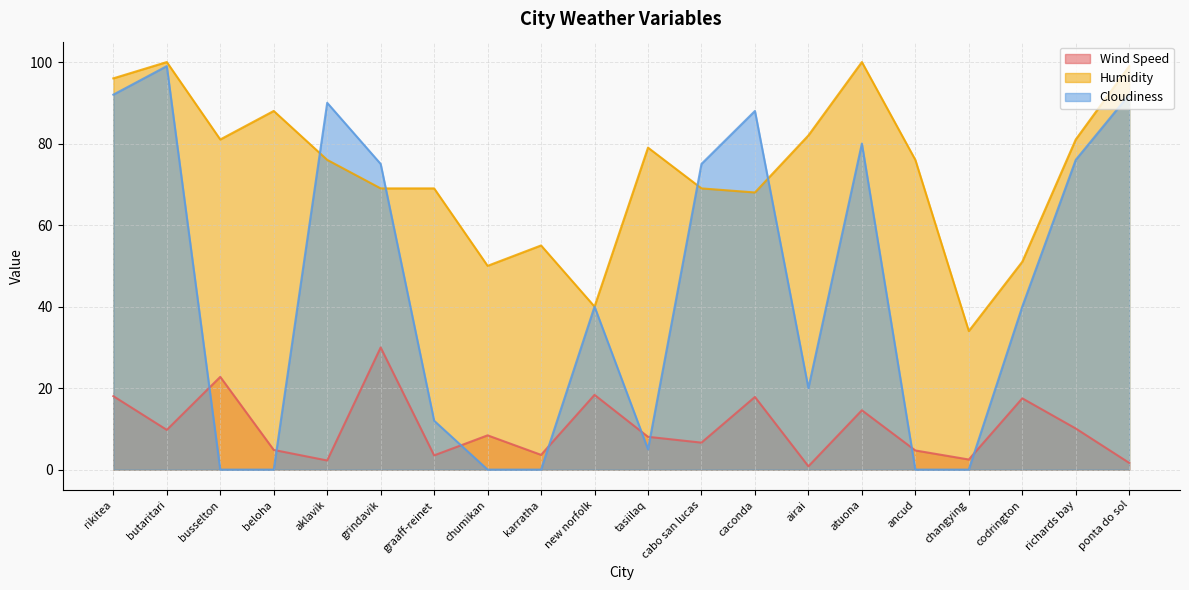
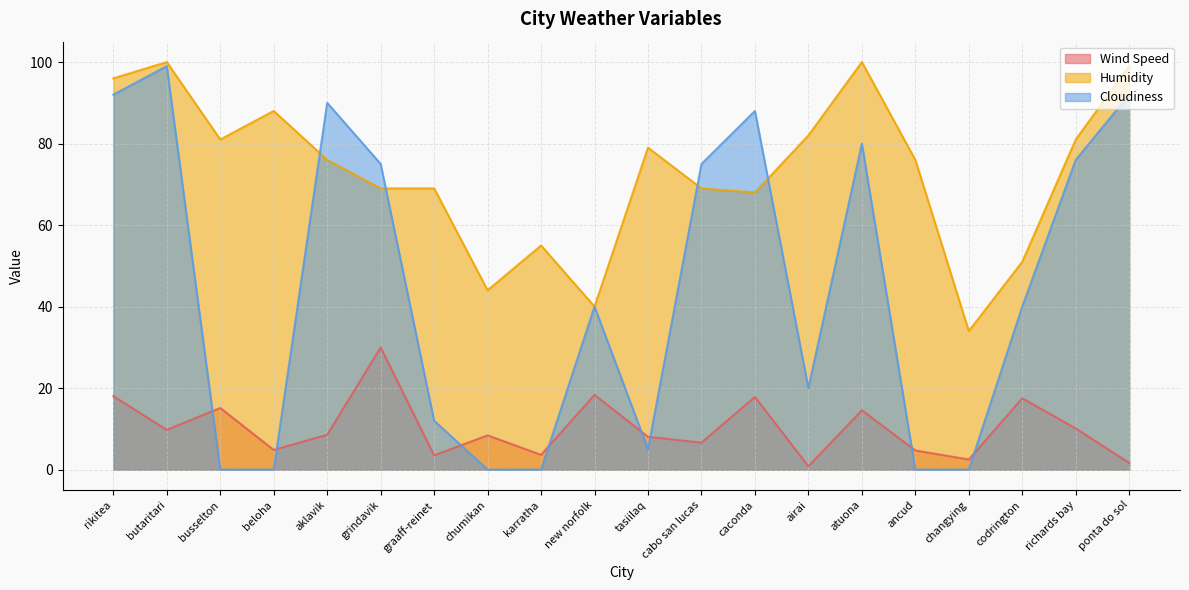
Wind Speed, busselton: 23 -> 15
Wind Speed, aklavik: 2 -> 9
Humidity, chumikan: 50 -> 44
